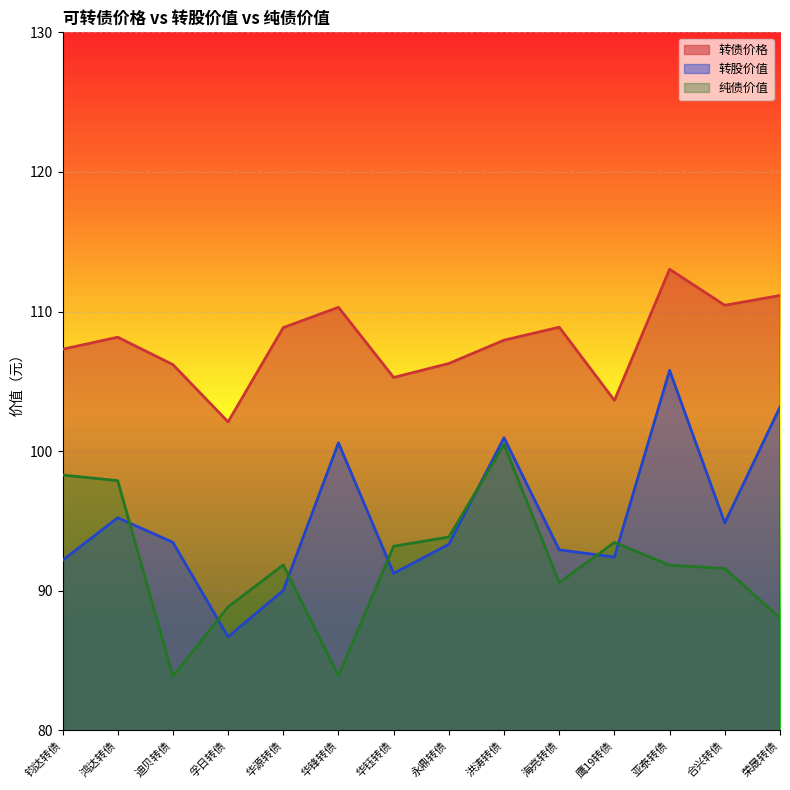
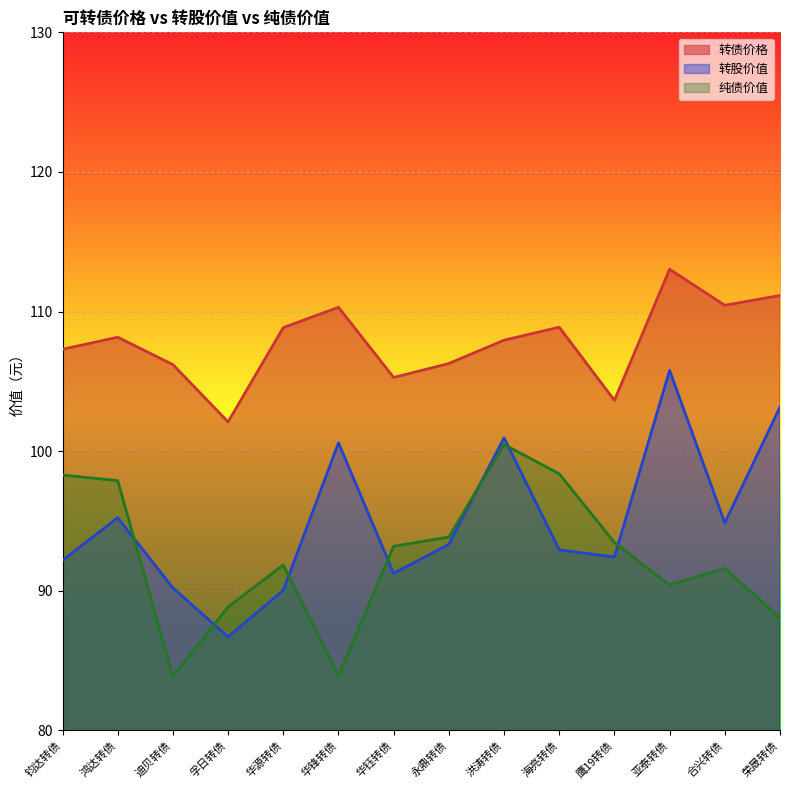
转股价值, 迪贝转债: 93.5 -> 90.2
纯债价值, 海亮转债: 90.6 -> 98.4
纯债价值, 亚泰转债: 91.8 -> 90.4
